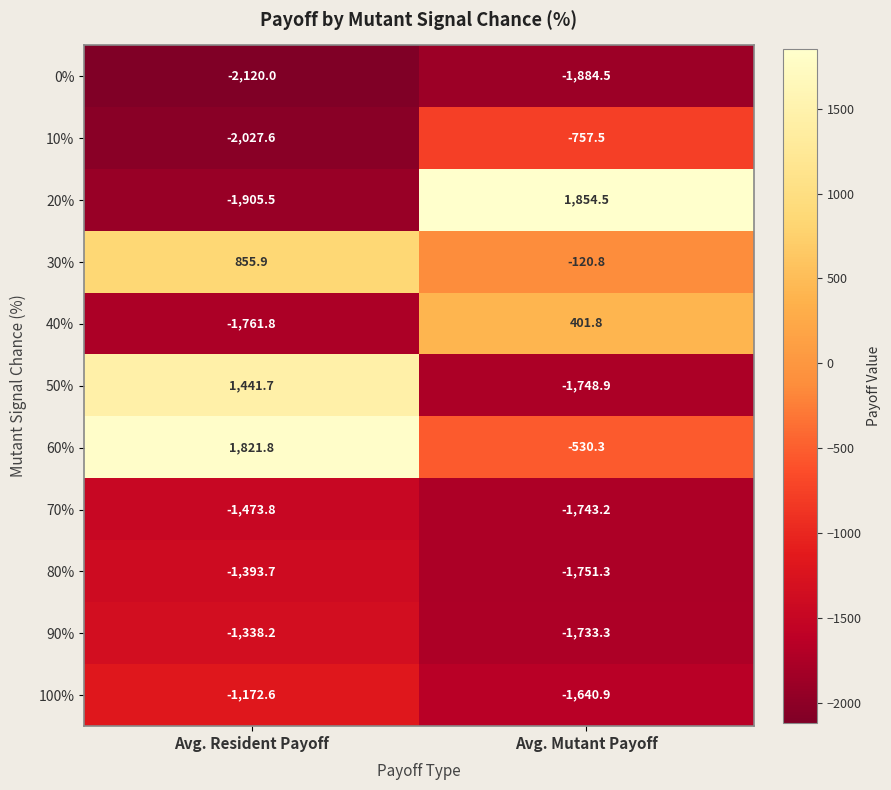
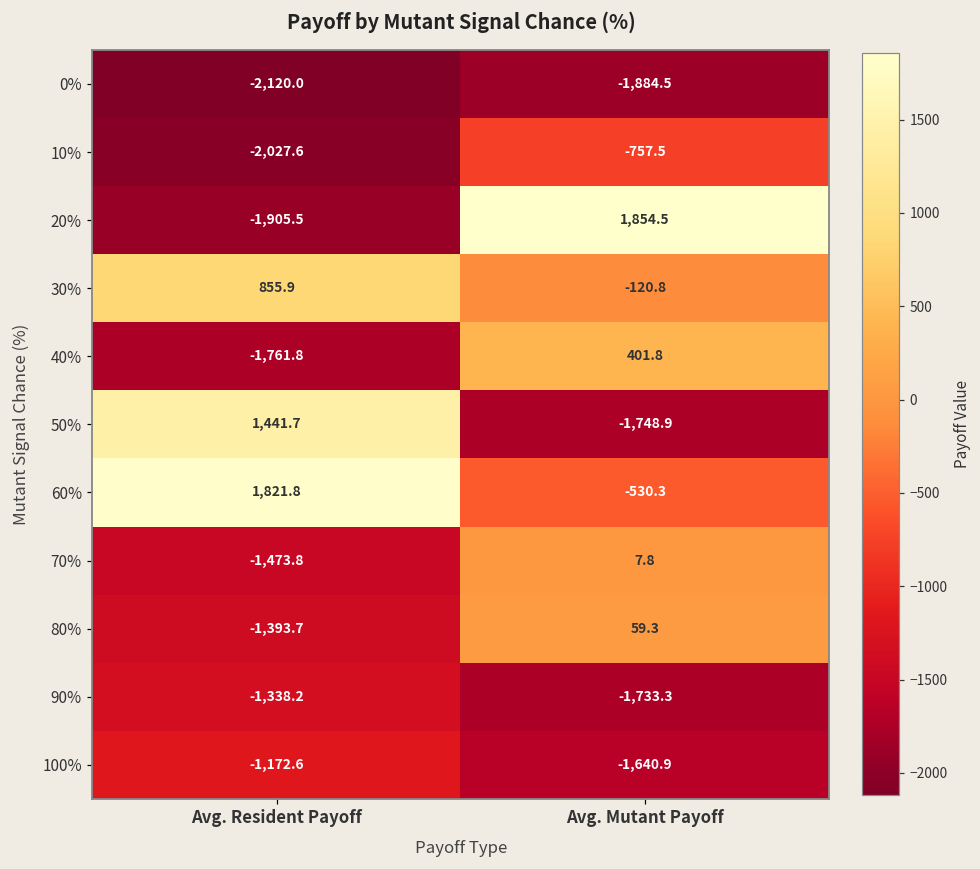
70%, Avg. Mutant Payoff: -1,743.2 -> 7.8
80%, Avg. Mutant Payoff: -1,751.3 -> 59.3
